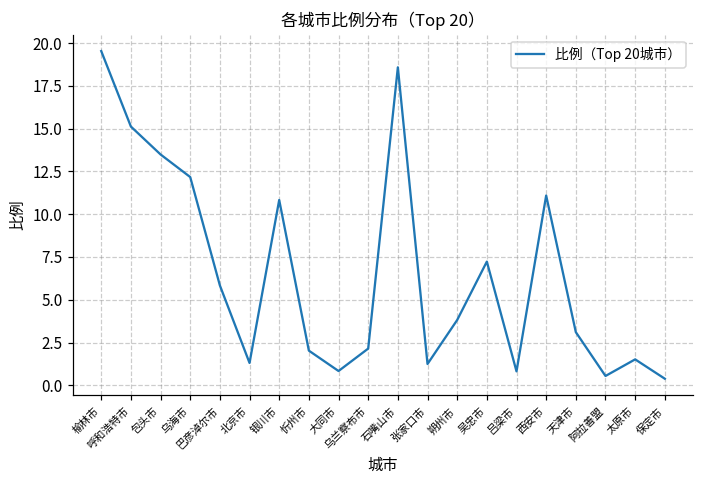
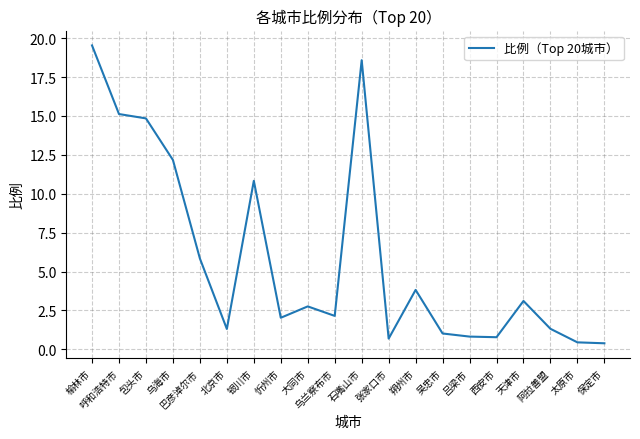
包头市: 13.5 -> 14.8
大同市: 0.8 -> 2.8
张家口市: 1.3 -> 0.7
吴忠市: 7.2 -> 1.0
西安市: 11.1 -> 0.8
阿拉善盟: 0.6 -> 1.3
太原市: 1.5 -> 0.5
